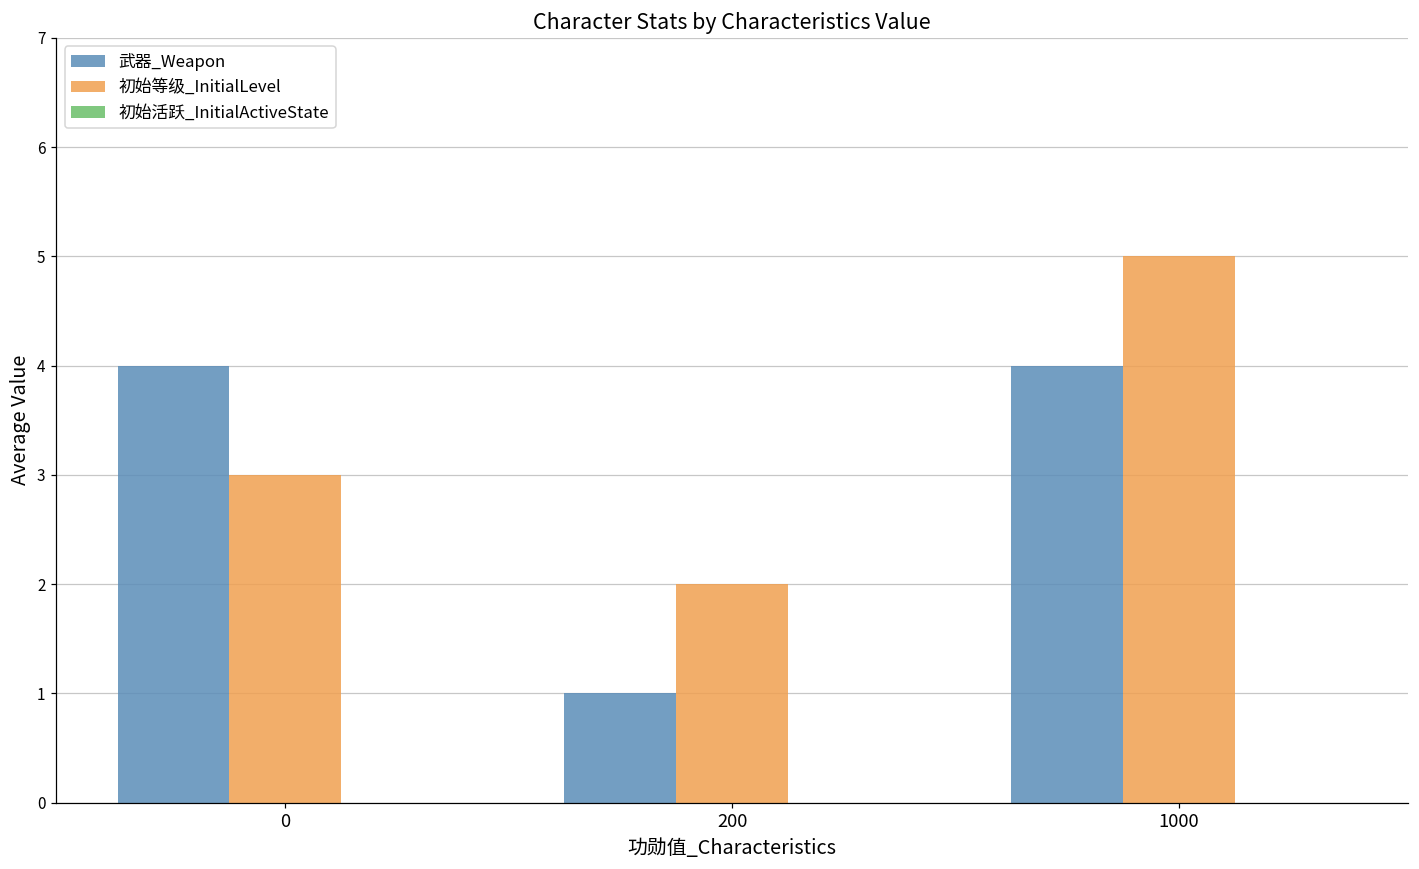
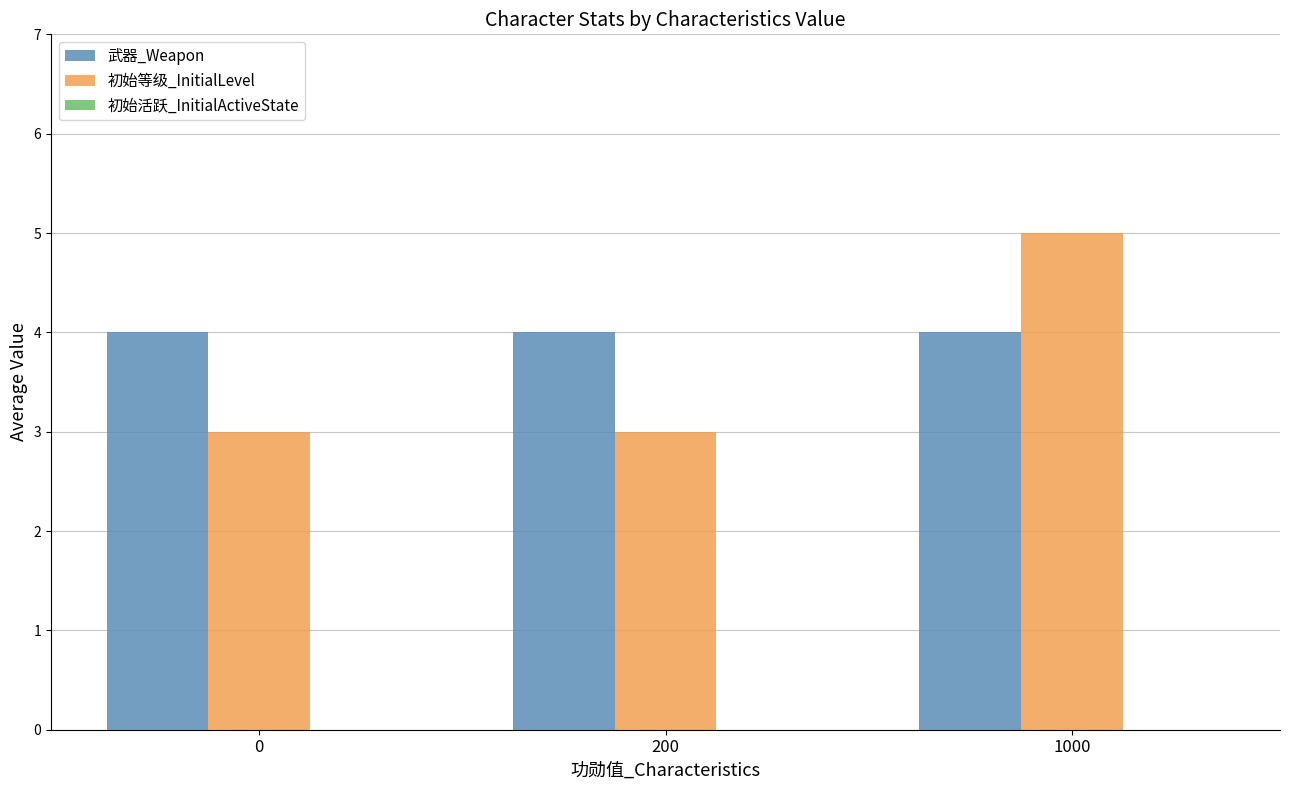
武器_Weapon, 200: 1 -> 4
初始等级_InitialLevel, 200: 2 -> 3
